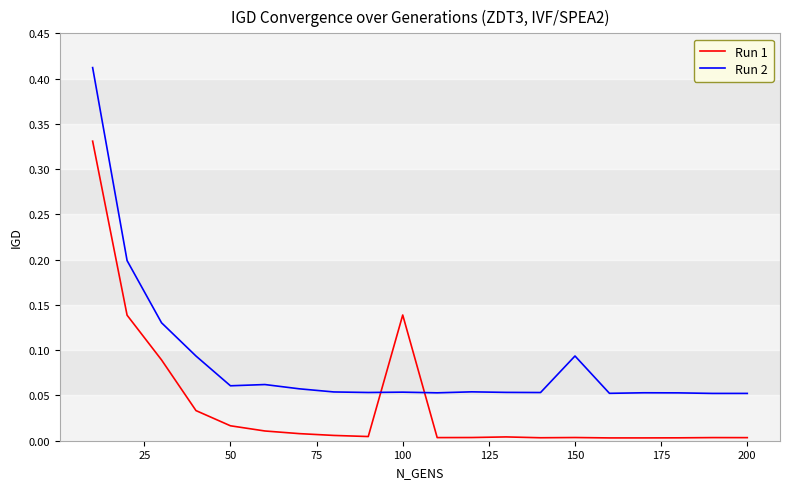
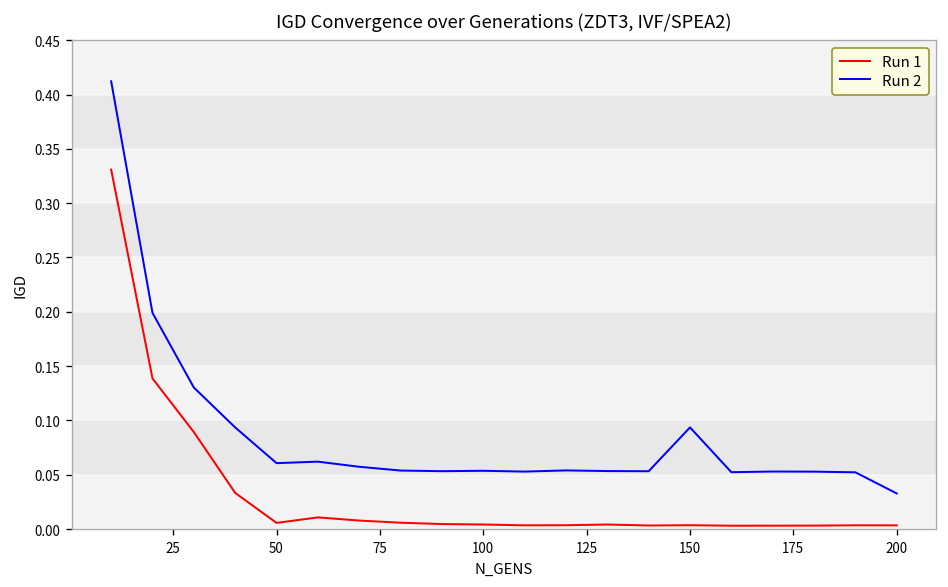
Run 1, 50: 0.02 -> 0.01
Run 1, 100: 0.14 -> 0.00
Run 2, 200: 0.05 -> 0.03
